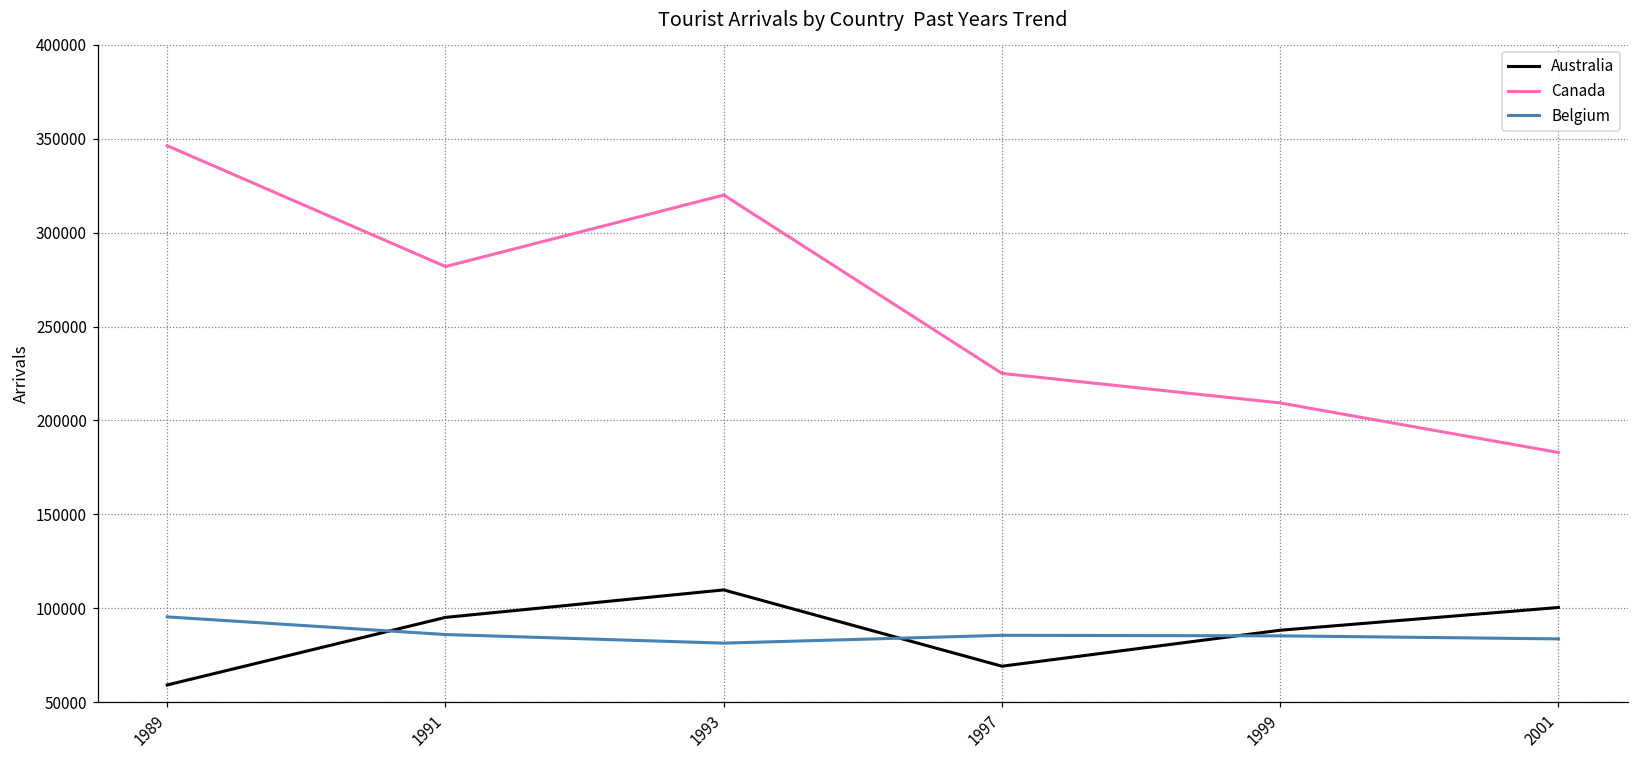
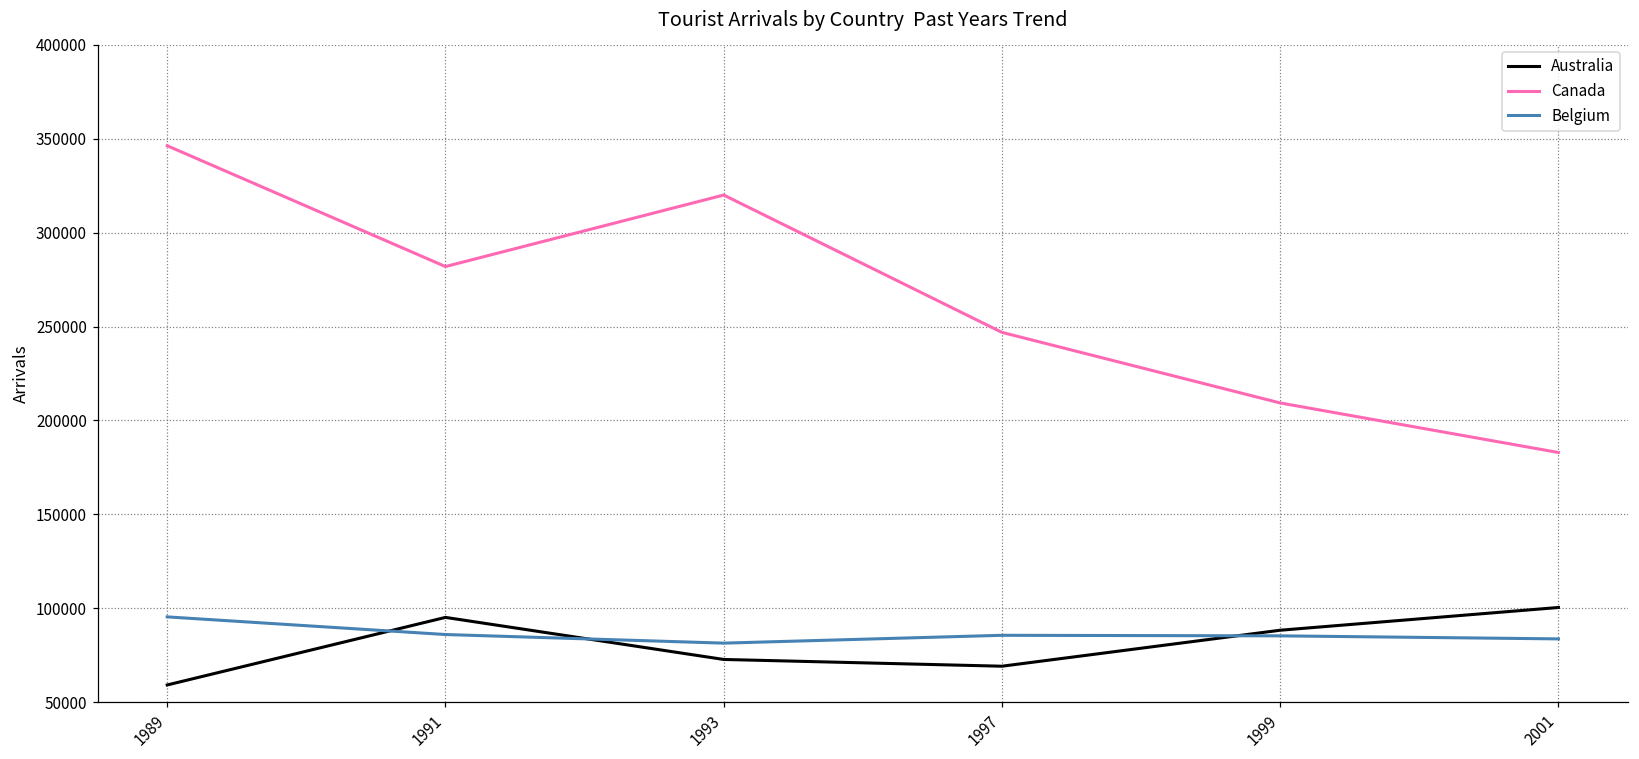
Australia, 1993: 110000 -> 73000
Canada, 1997: 225000 -> 247000
